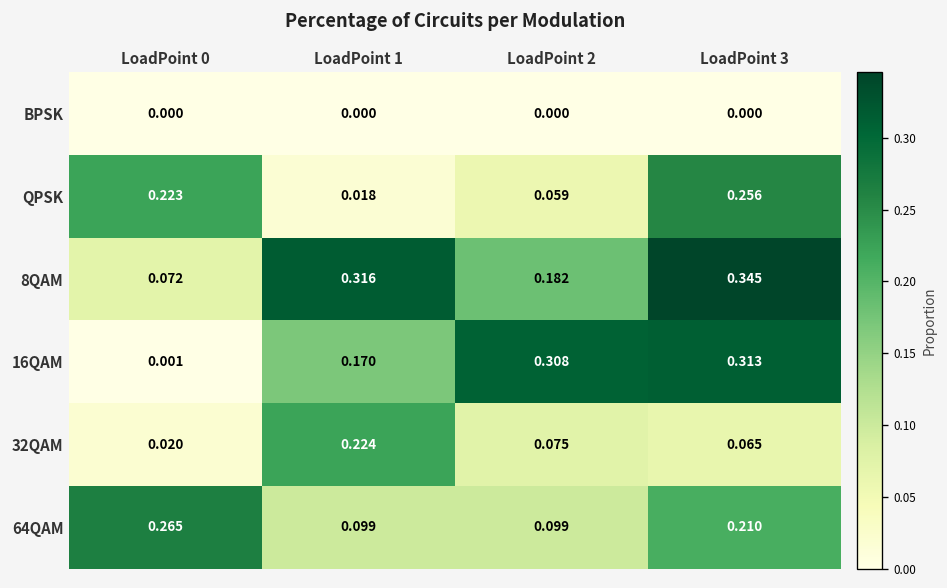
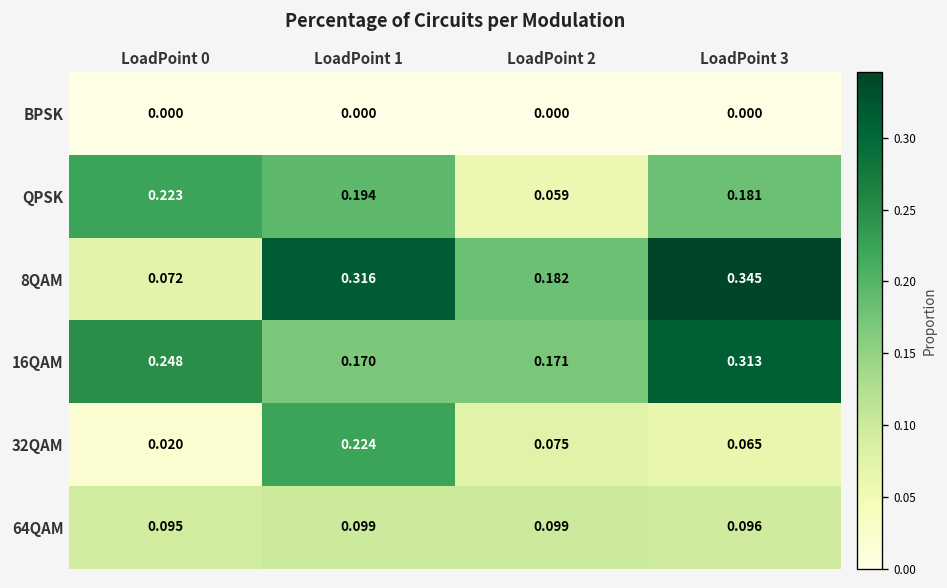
QPSK, LoadPoint 1: 0.018 -> 0.194
QPSK, LoadPoint 3: 0.256 -> 0.181
16QAM, LoadPoint 0: 0.001 -> 0.248
16QAM, LoadPoint 2: 0.308 -> 0.171
64QAM, LoadPoint 0: 0.265 -> 0.095
64QAM, LoadPoint 3: 0.210 -> 0.096
